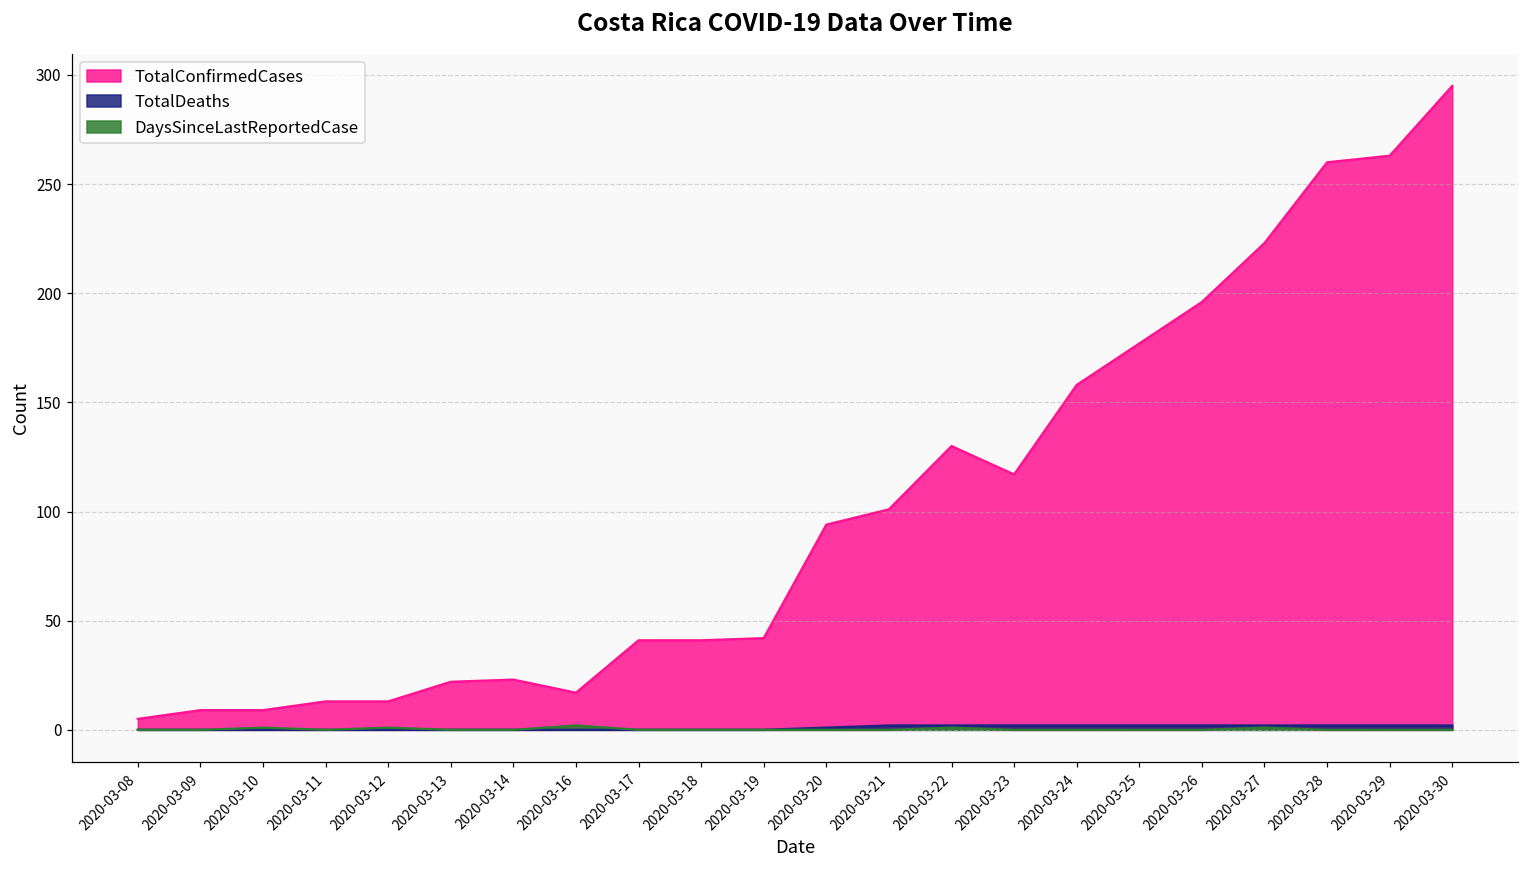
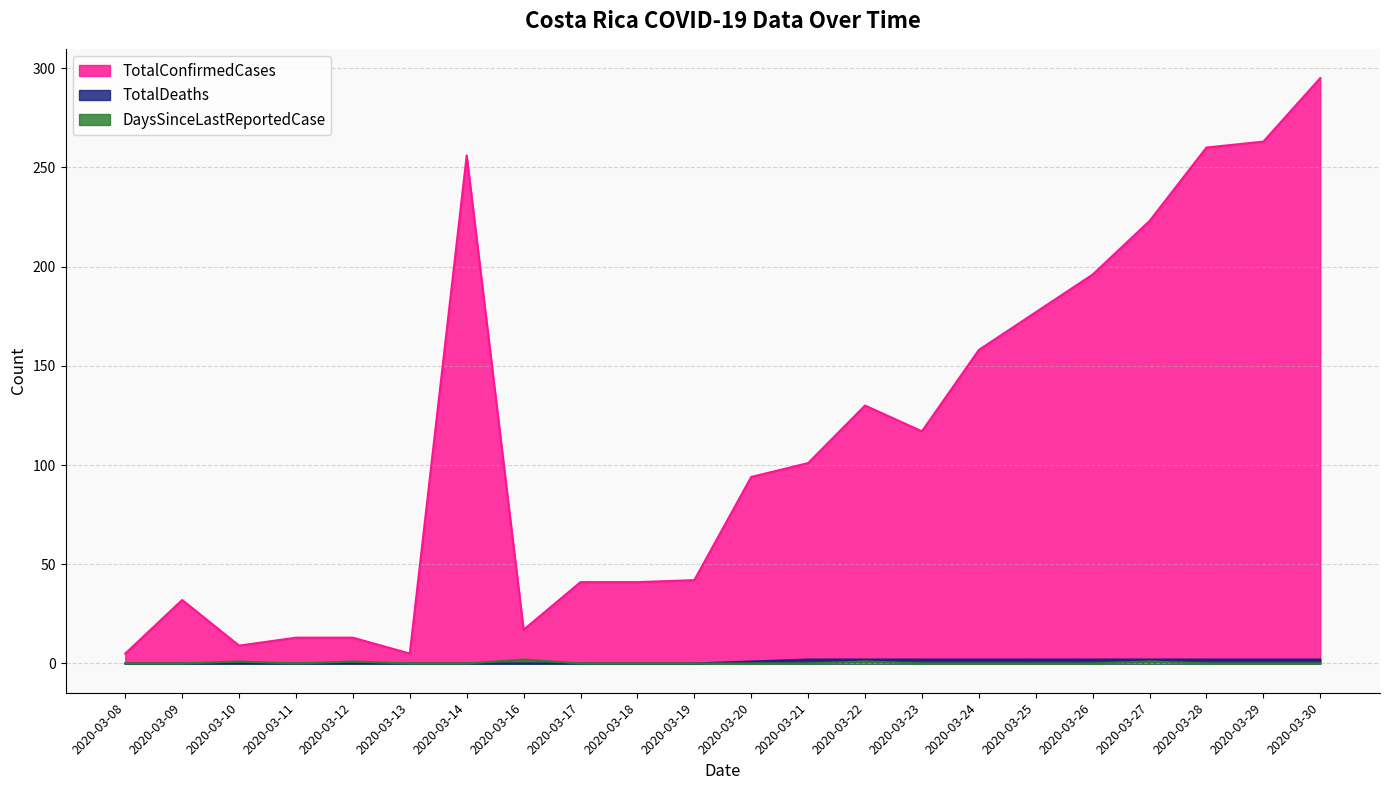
TotalConfirmedCases, 2020-03-09: 9 -> 32
TotalConfirmedCases, 2020-03-13: 22 -> 5
TotalConfirmedCases, 2020-03-14: 23 -> 256
